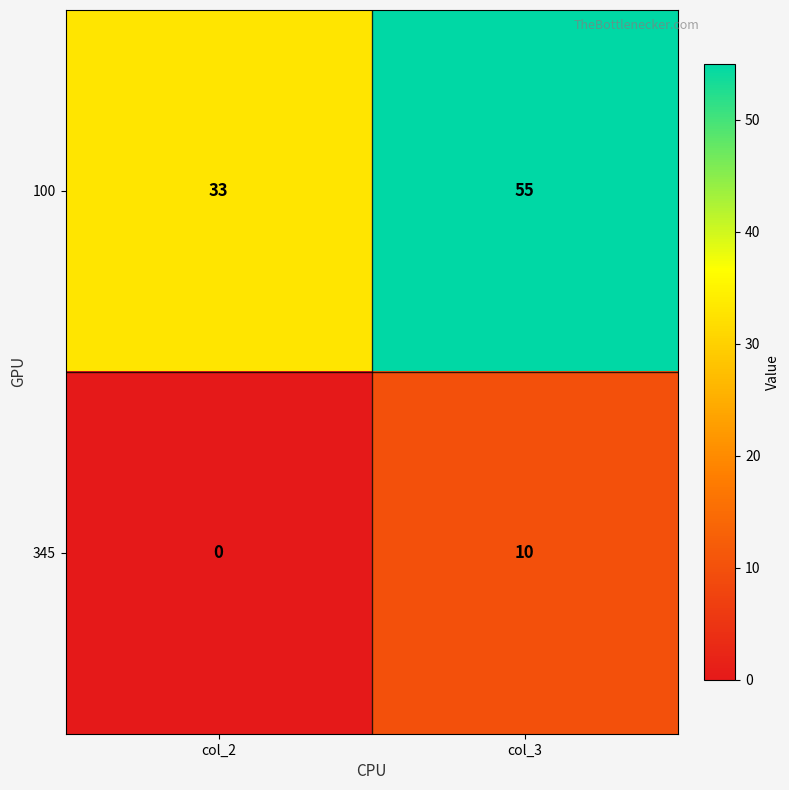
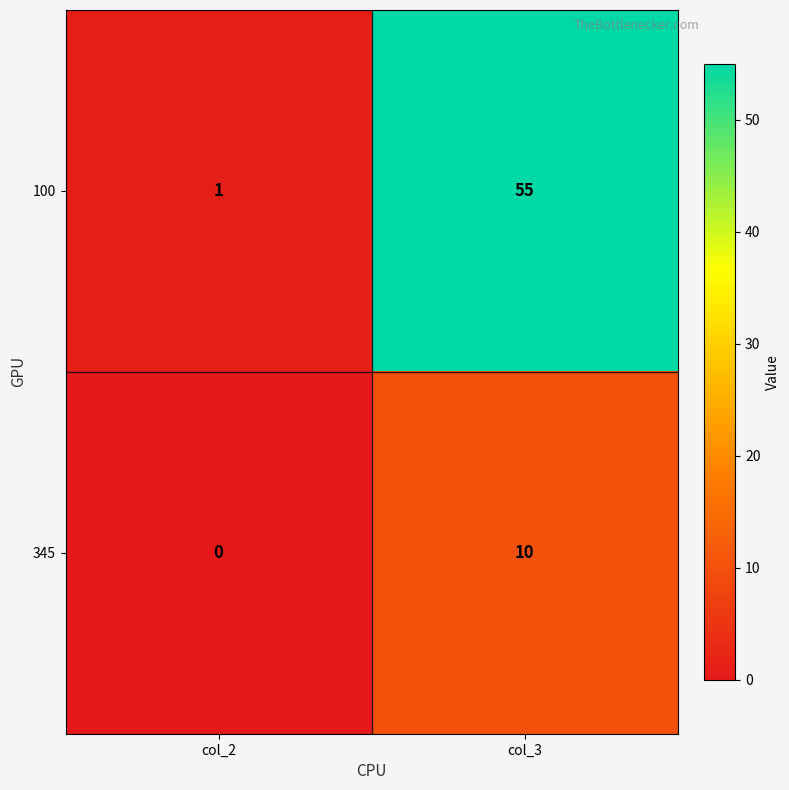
100, col_2: 33 -> 1
